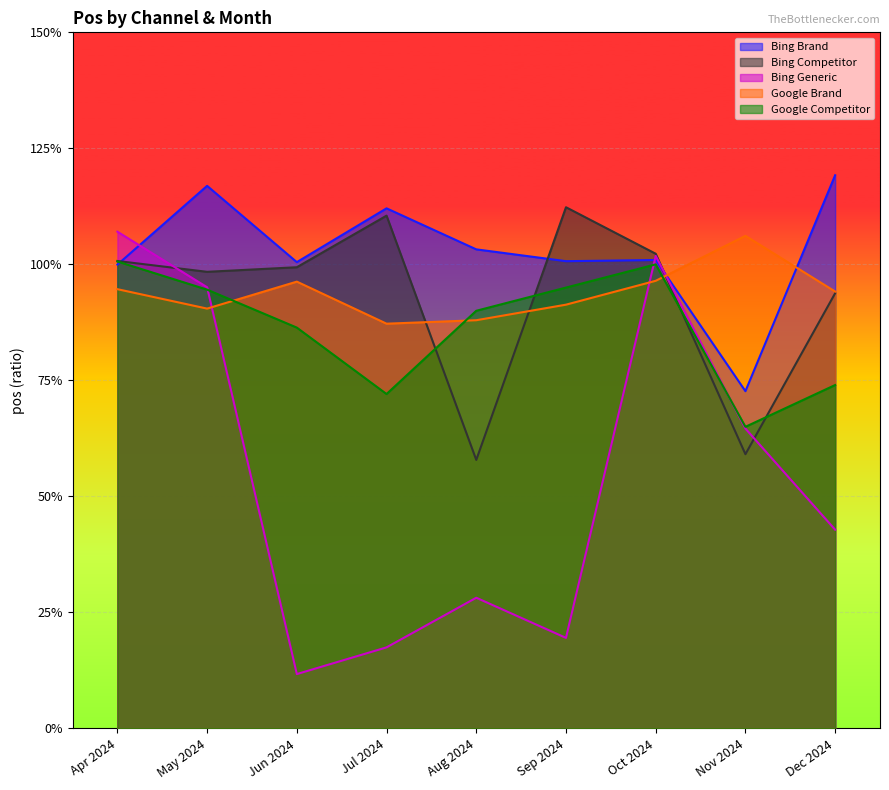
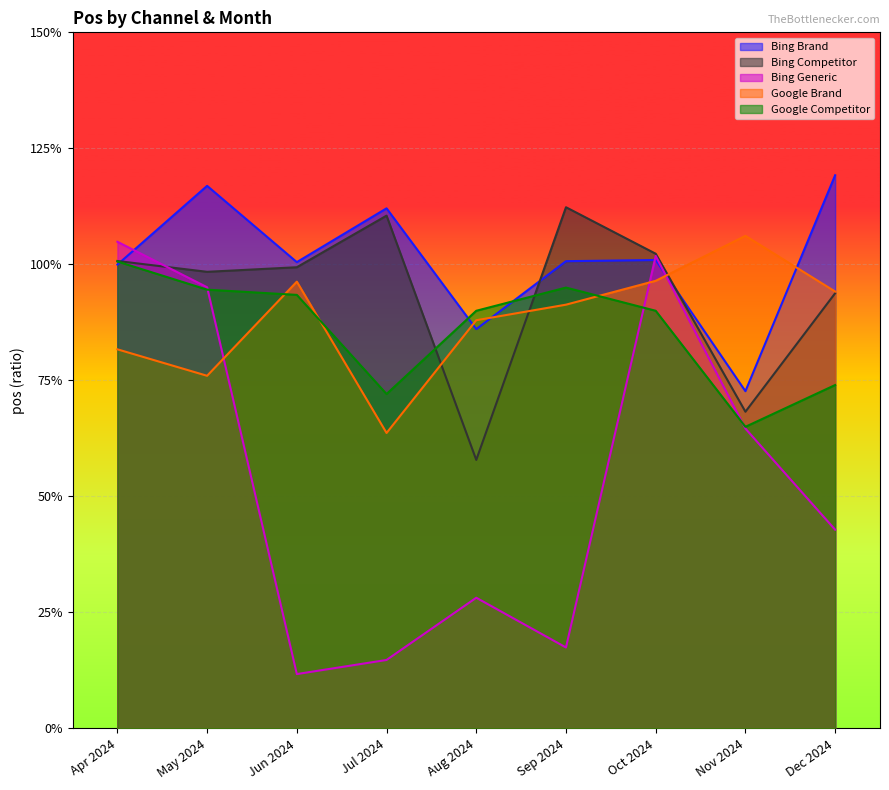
Bing Generic, Apr 2024: 107% -> 105%
Google Brand, Apr 2024: 95% -> 82%
Google Brand, May 2024: 90% -> 76%
Google Competitor, Jun 2024: 86% -> 93%
Bing Generic, Jul 2024: 17% -> 15%
Google Brand, Jul 2024: 87% -> 64%
Bing Brand, Aug 2024: 103% -> 86%
Bing Generic, Sep 2024: 20% -> 17%
Google Competitor, Oct 2024: 100% -> 90%
Bing Competitor, Nov 2024: 59% -> 68%
